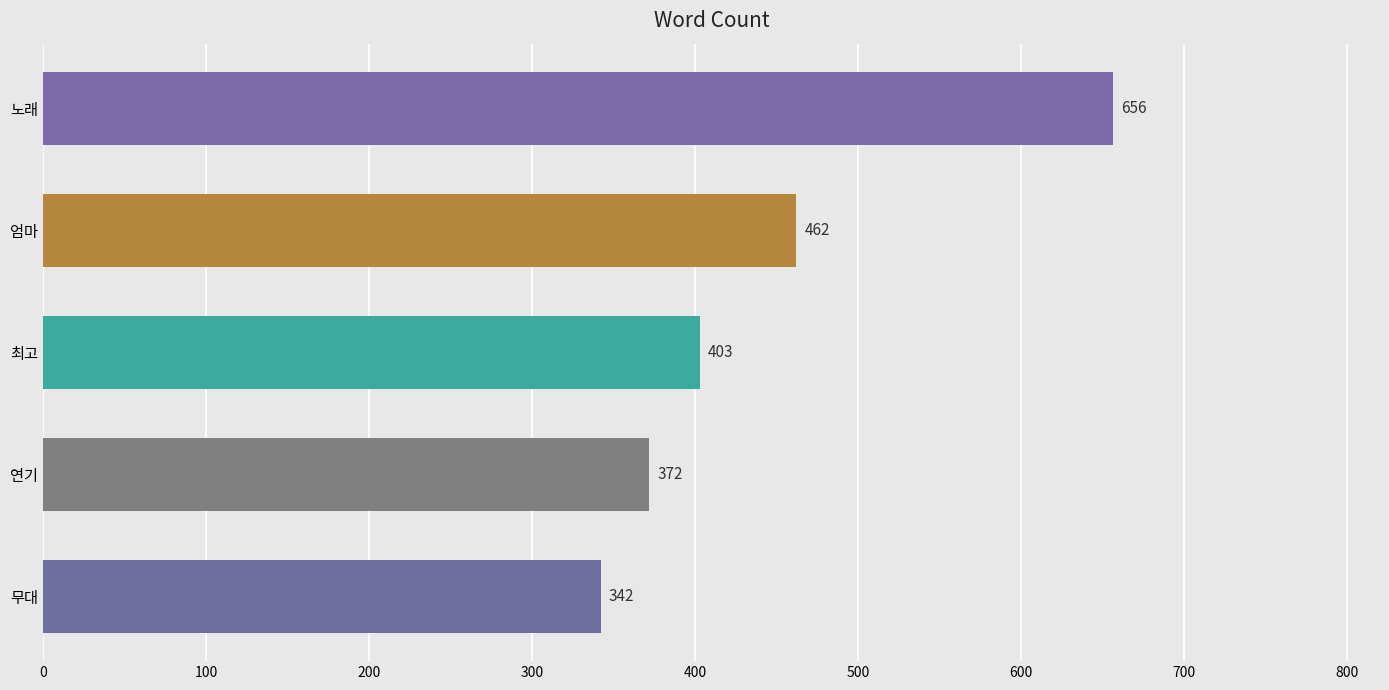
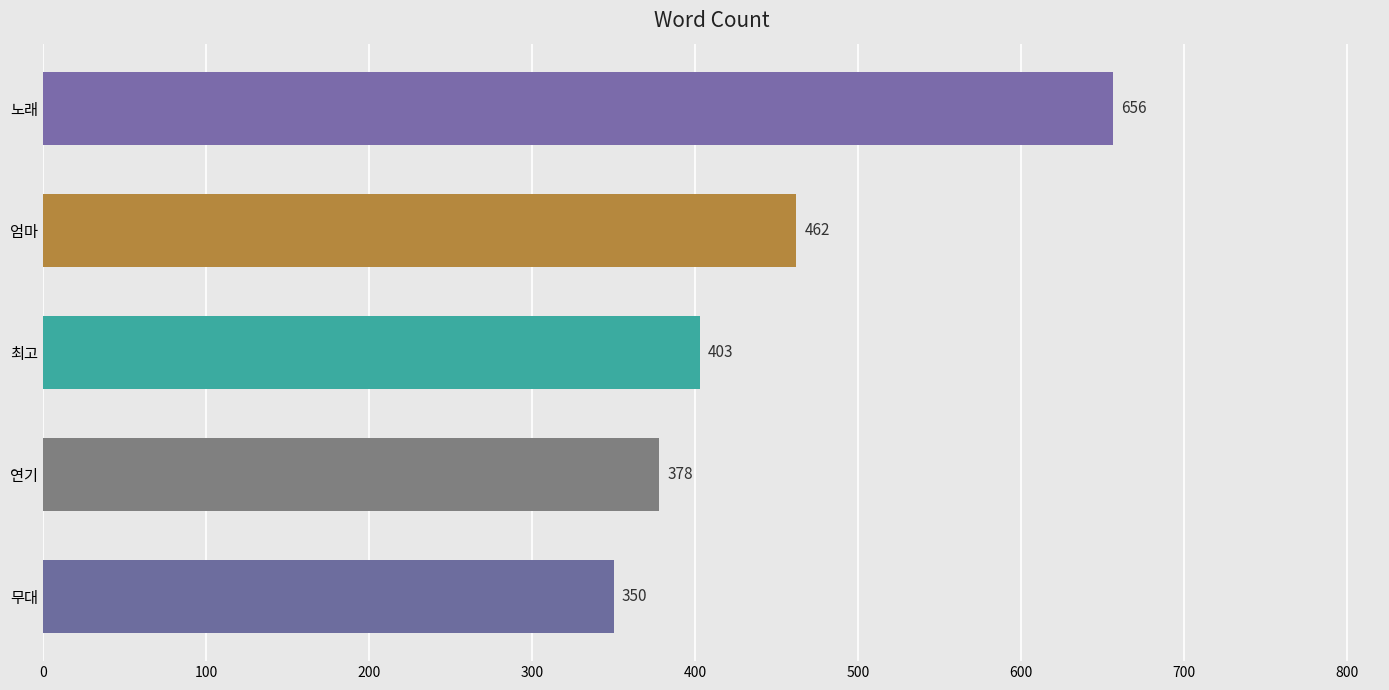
연기: 372 -> 378
무대: 342 -> 350
